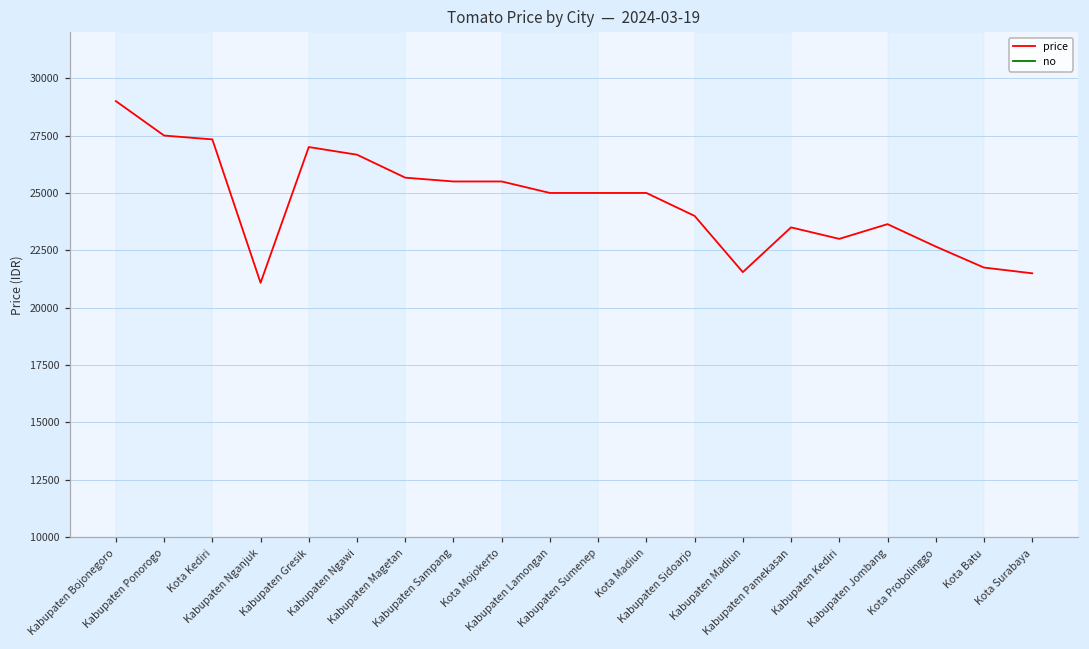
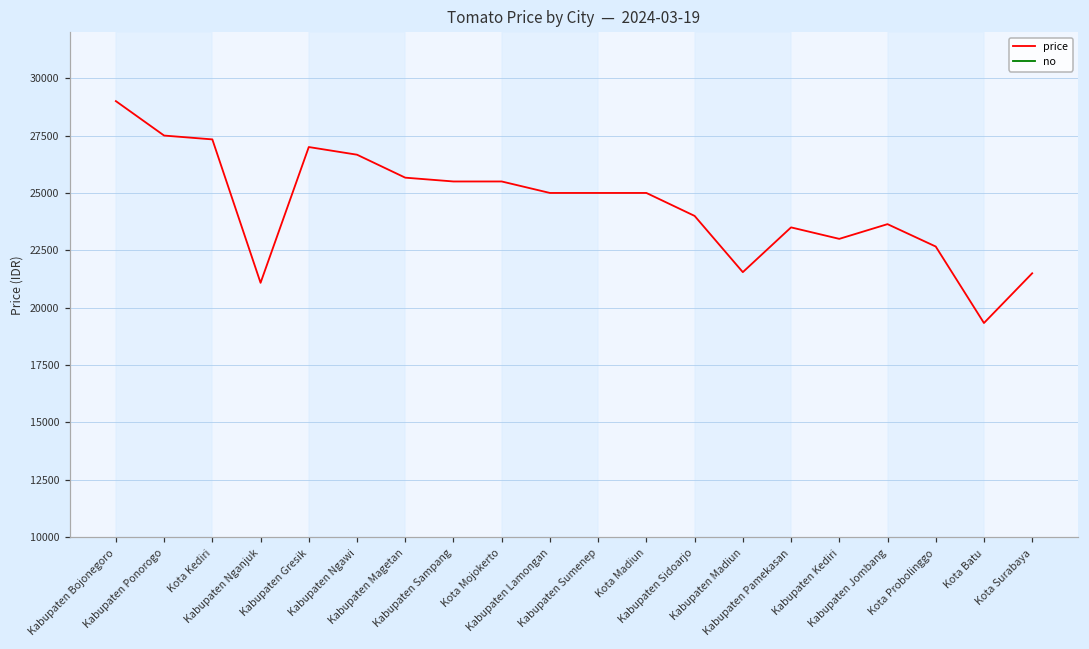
price, Kota Batu: 21800 -> 19300
